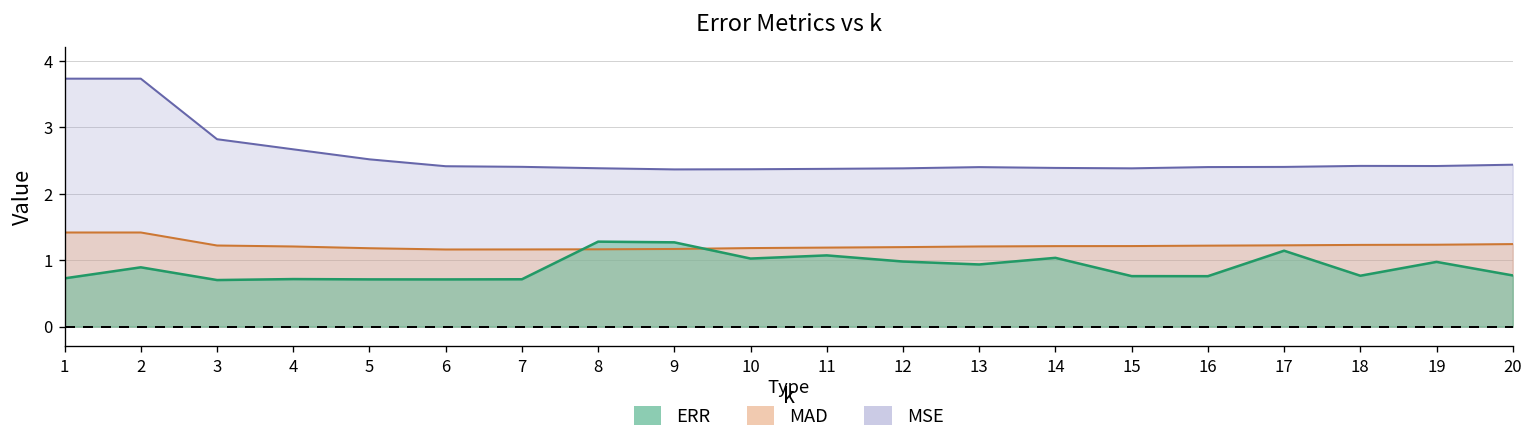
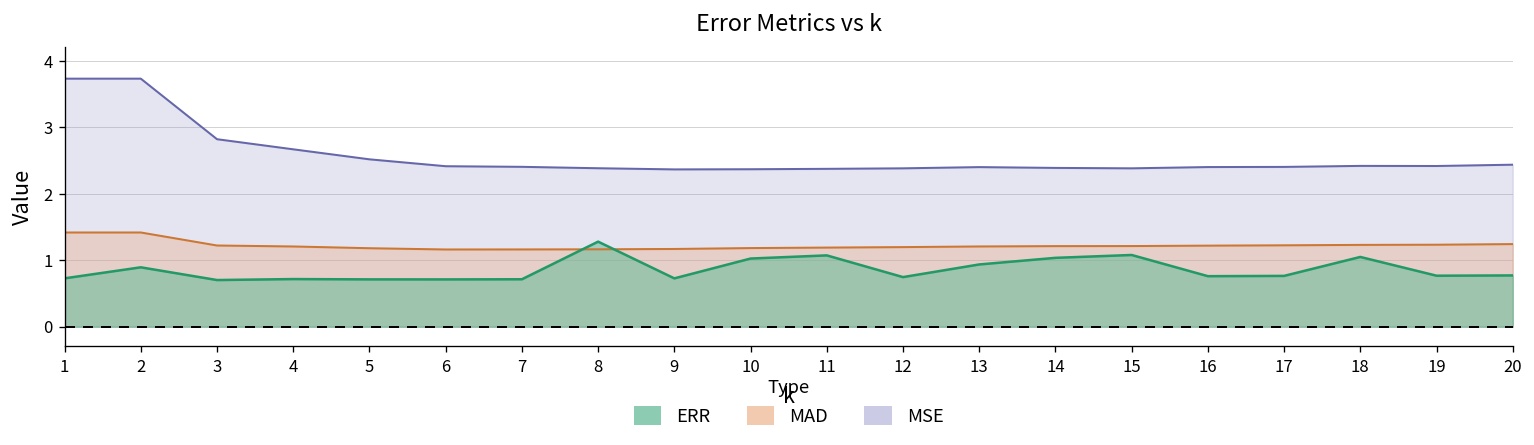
ERR, 9: 1.3 -> 0.7
ERR, 12: 1.0 -> 0.7
ERR, 15: 0.8 -> 1.1
ERR, 17: 1.1 -> 0.8
ERR, 18: 0.8 -> 1.0
ERR, 19: 1.0 -> 0.8
